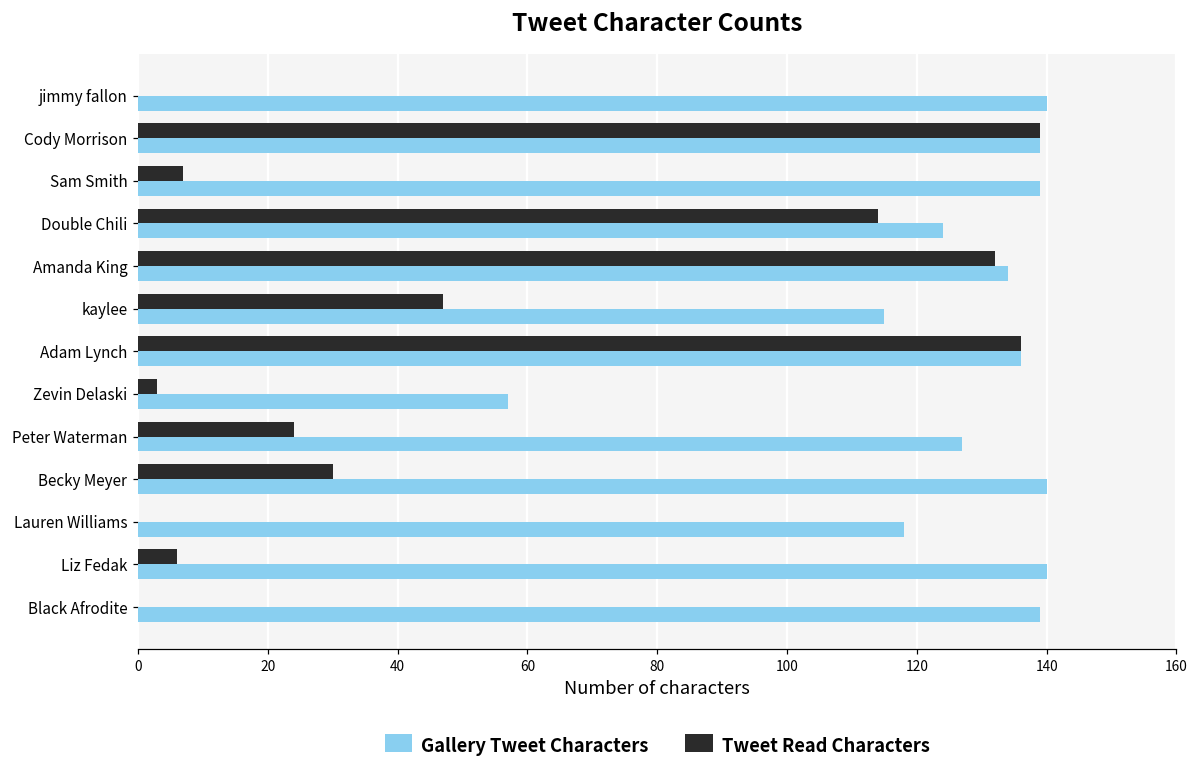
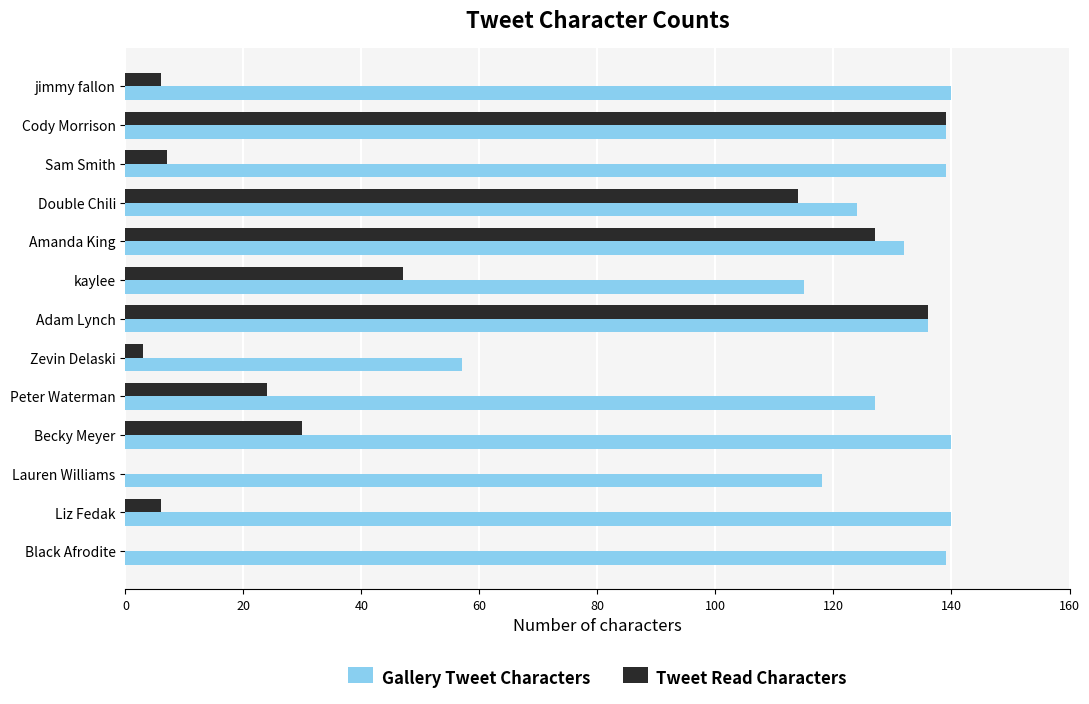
Tweet Read Characters, jimmy fallon: 0 -> 6
Tweet Read Characters, Amanda King: 132 -> 127
Gallery Tweet Characters, Amanda King: 134 -> 132
